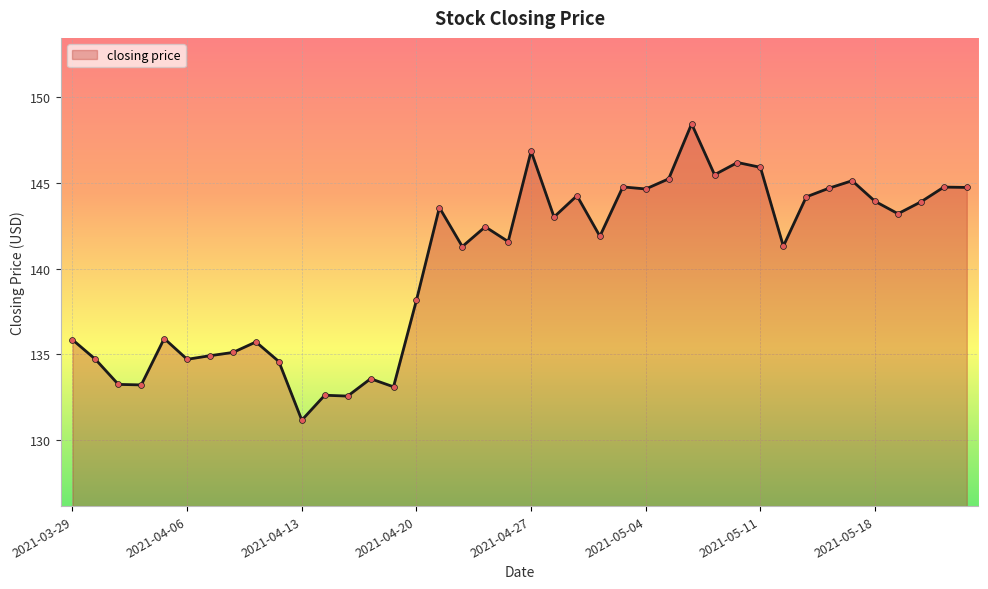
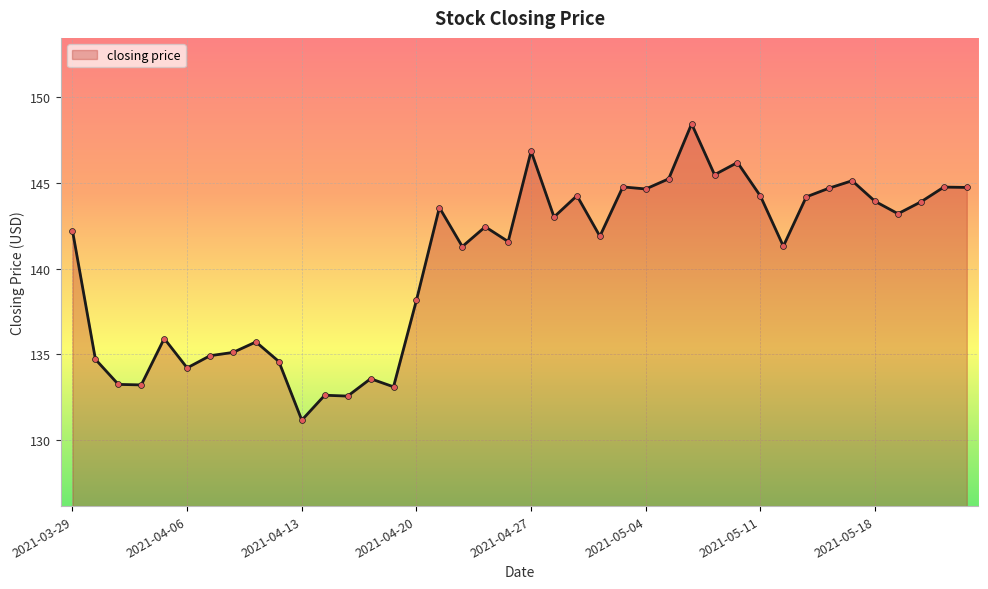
2021-03-29: 135.9 -> 142.2
2021-04-06: 134.7 -> 134.2
2021-05-11: 145.9 -> 144.2
